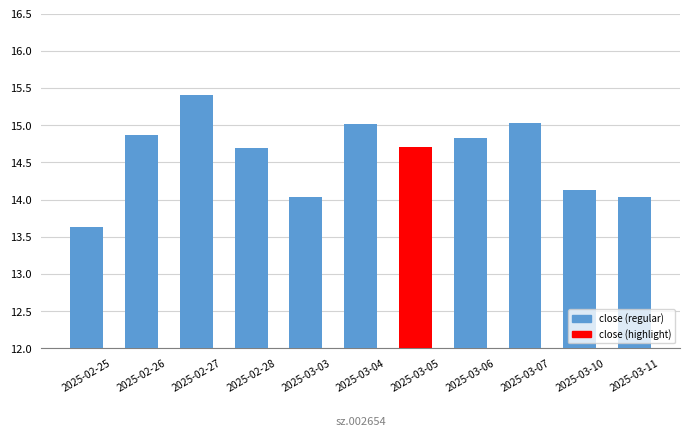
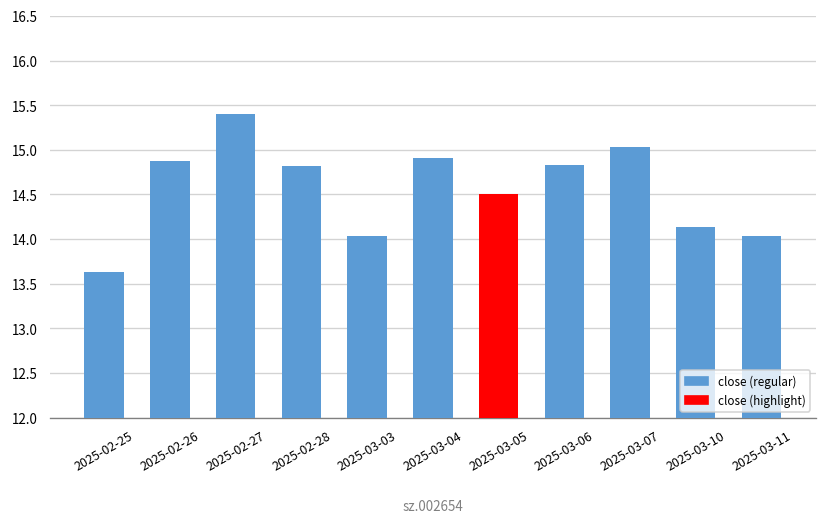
2025-02-28: 14.7 -> 14.8
2025-03-04: 15.0 -> 14.9
2025-03-05: 14.7 -> 14.5
